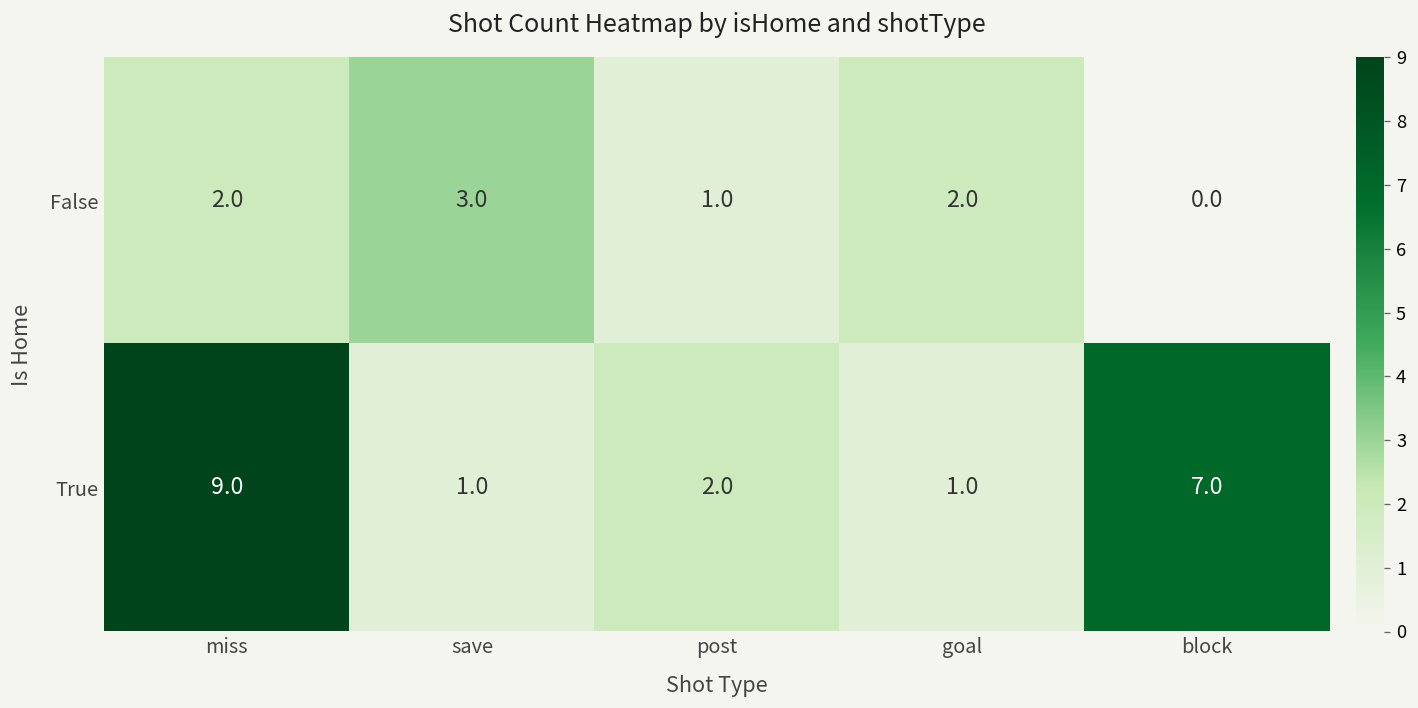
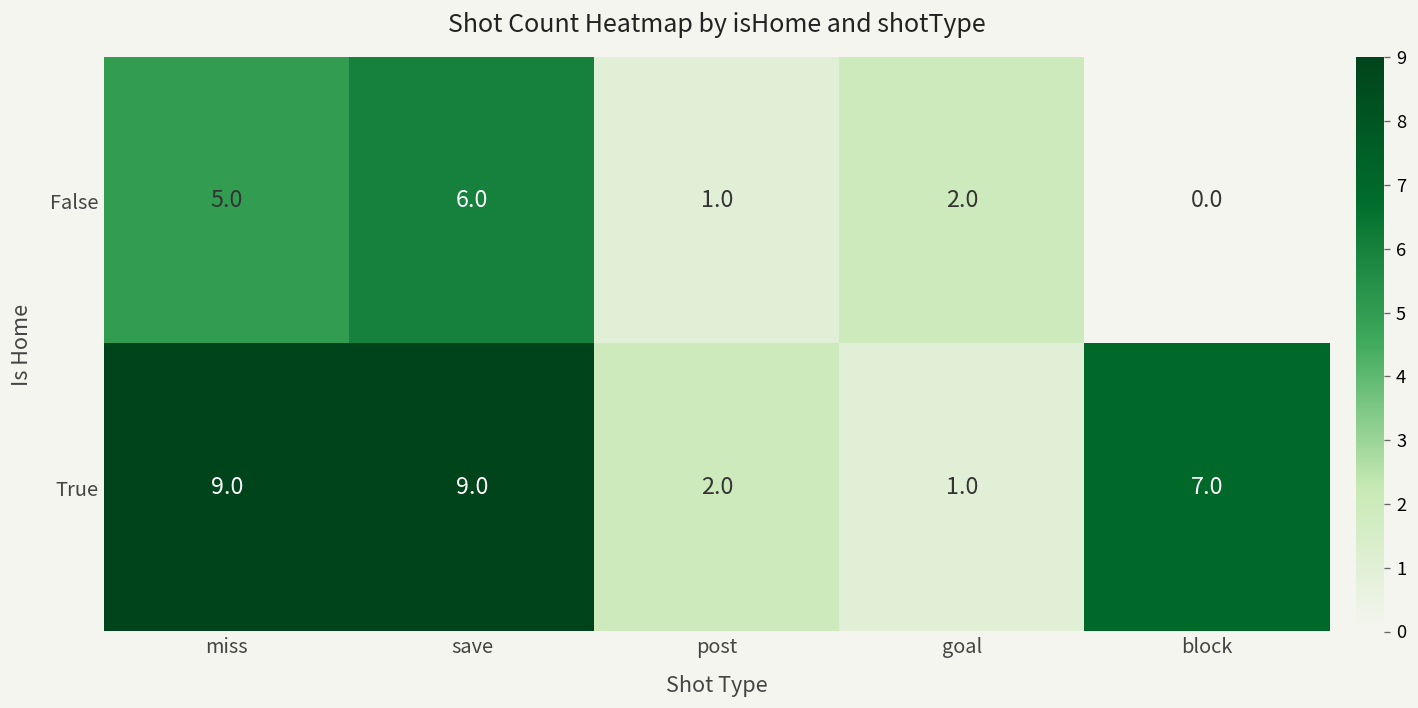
False, miss: 2.0 -> 5.0
False, save: 3.0 -> 6.0
True, save: 1.0 -> 9.0
